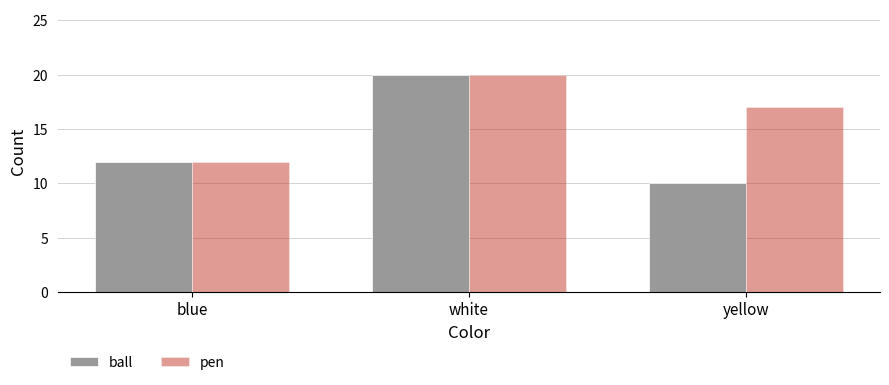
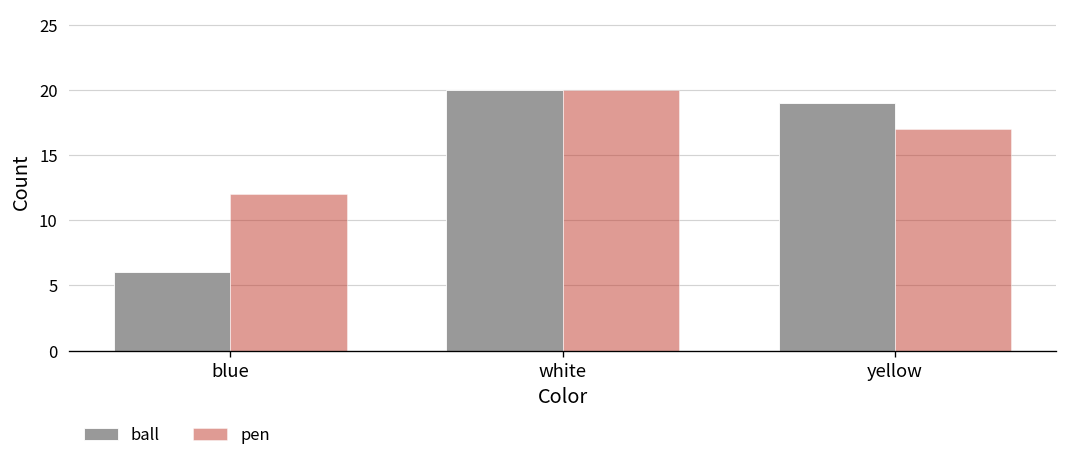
ball, blue: 12 -> 6
ball, yellow: 10 -> 19
